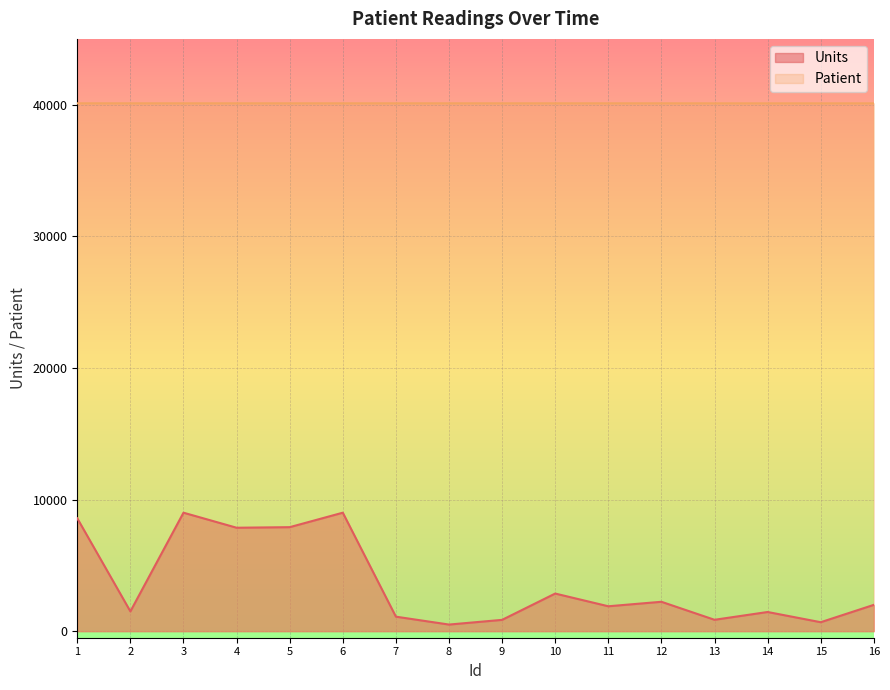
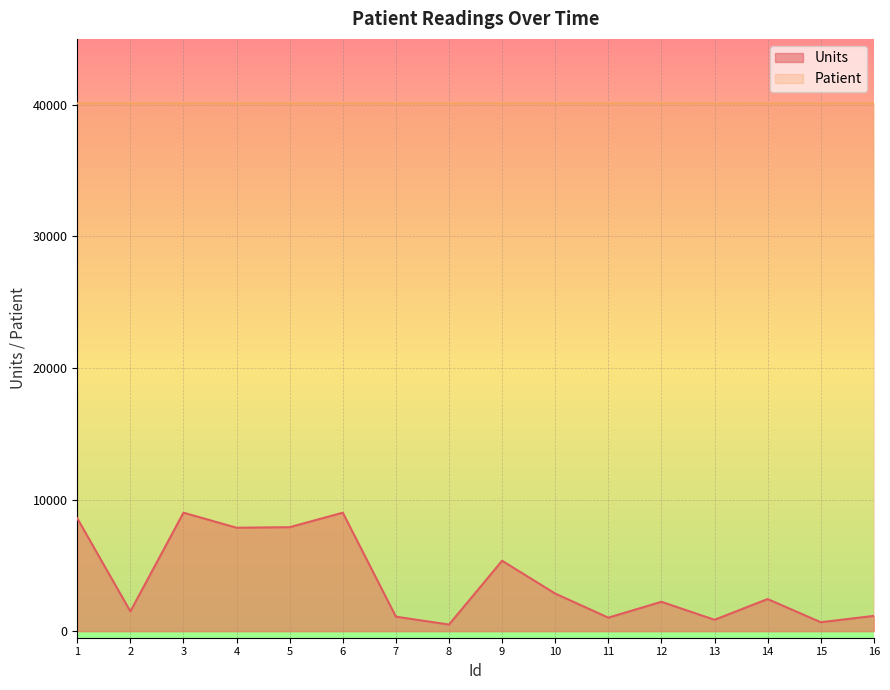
Units, 9: 900 -> 5300
Units, 11: 1900 -> 1000
Units, 14: 1500 -> 2400
Units, 16: 2000 -> 1200
